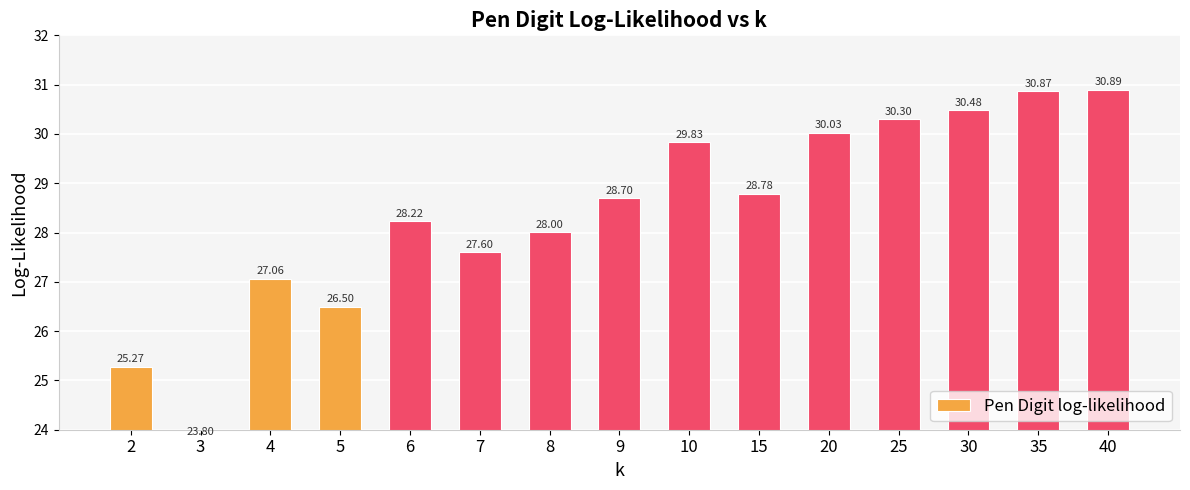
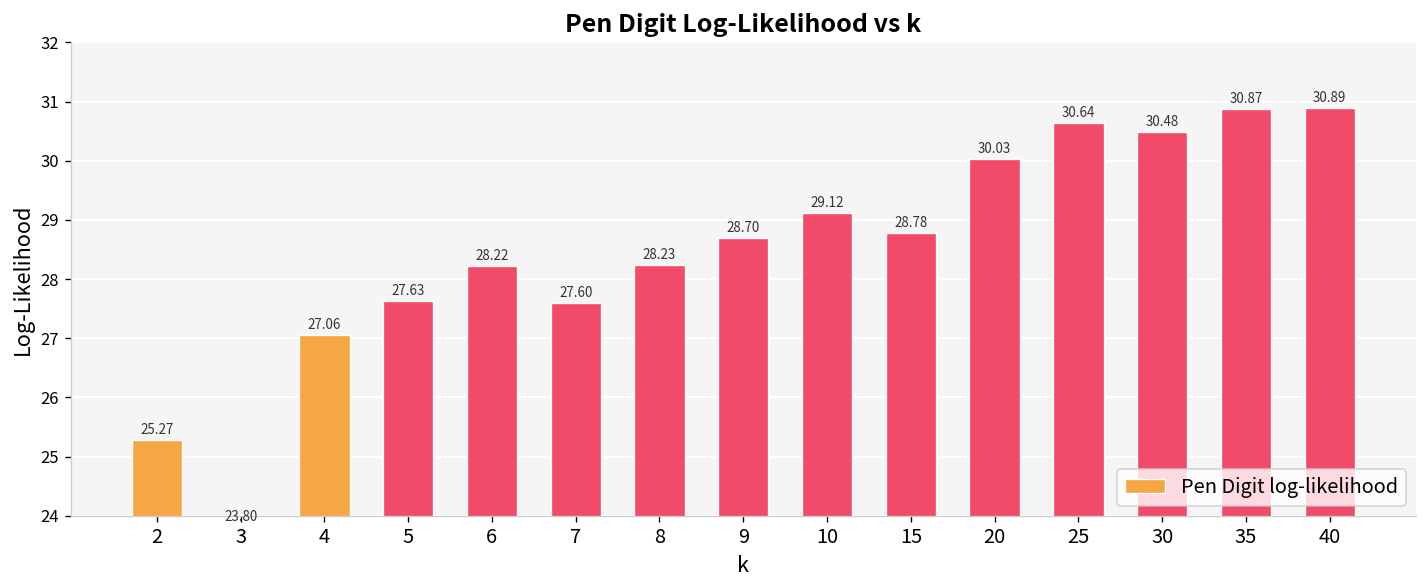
5: 26.50 -> 27.63
8: 28.00 -> 28.23
10: 29.83 -> 29.12
25: 30.30 -> 30.64
